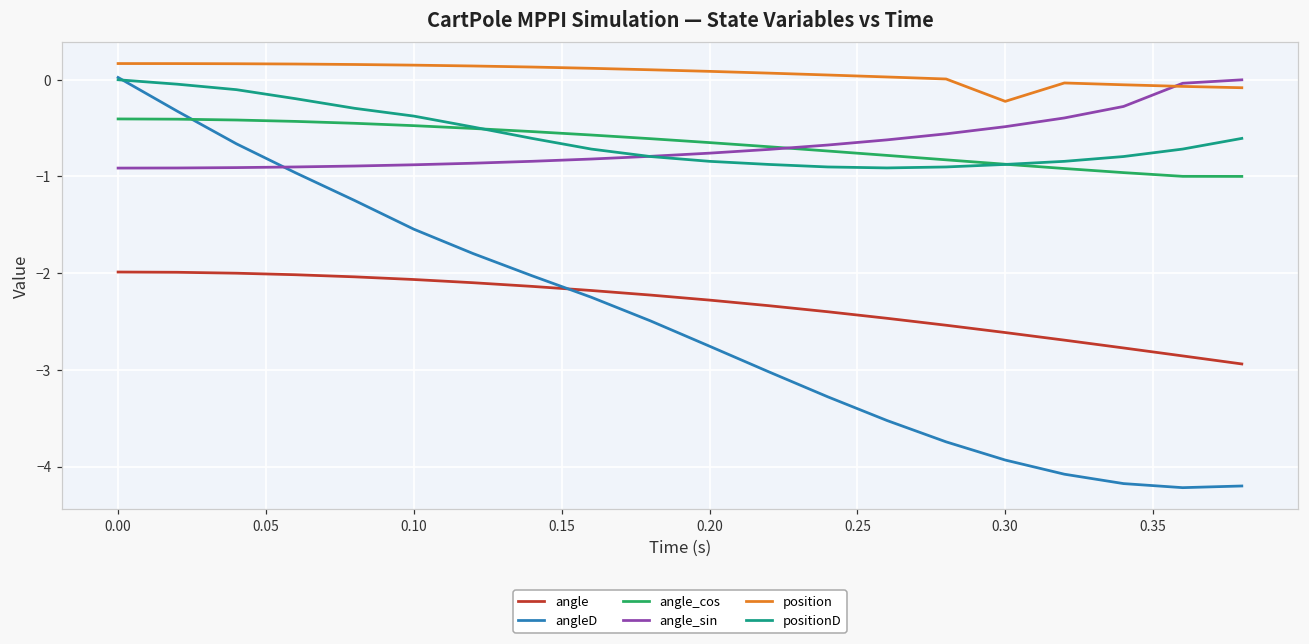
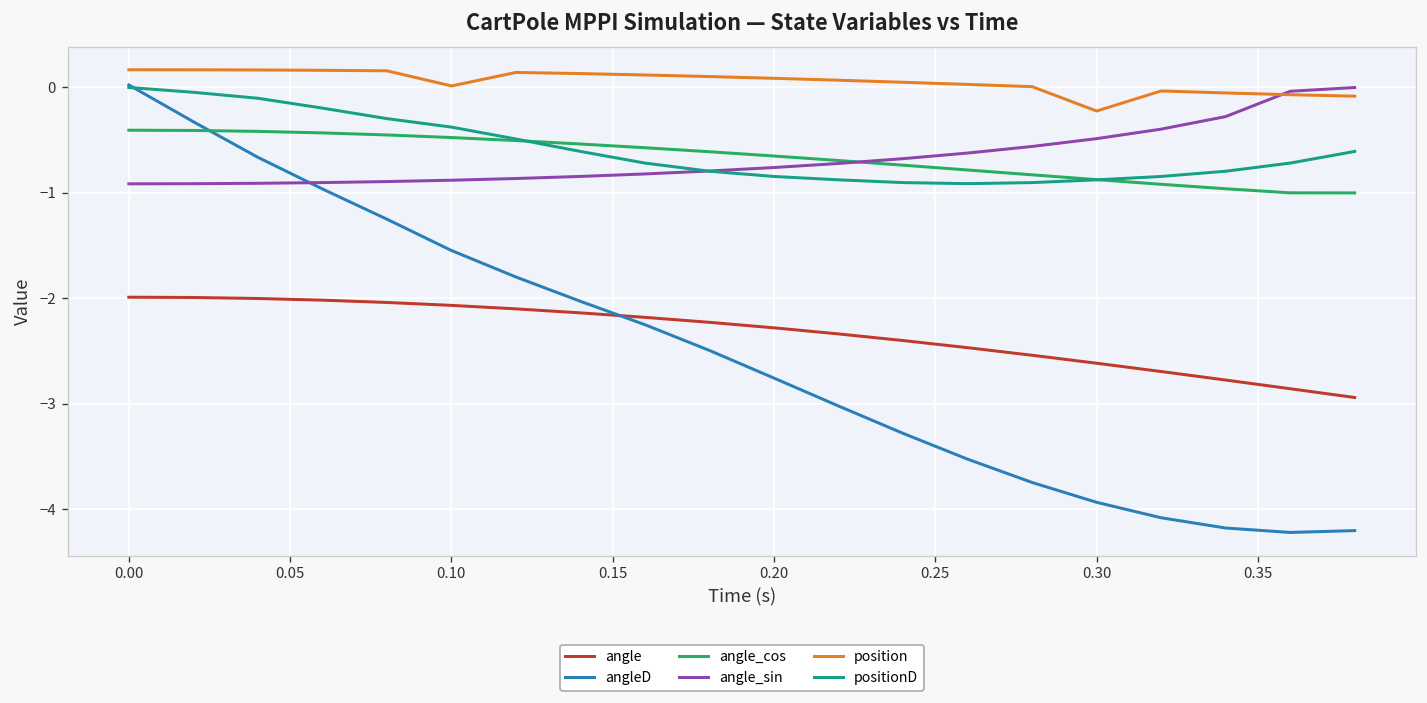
position, 0.10: 0.2 -> 0.0
